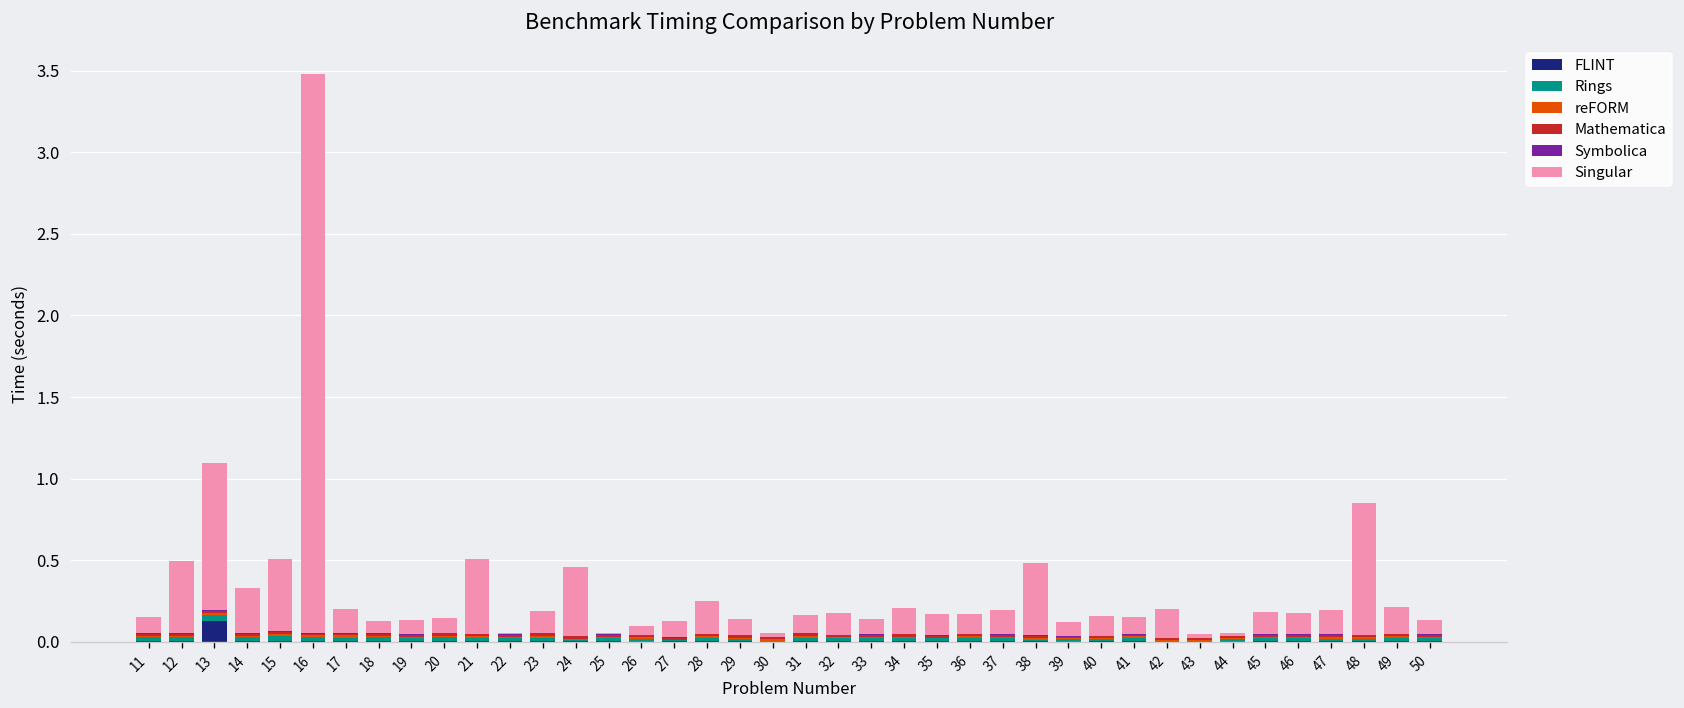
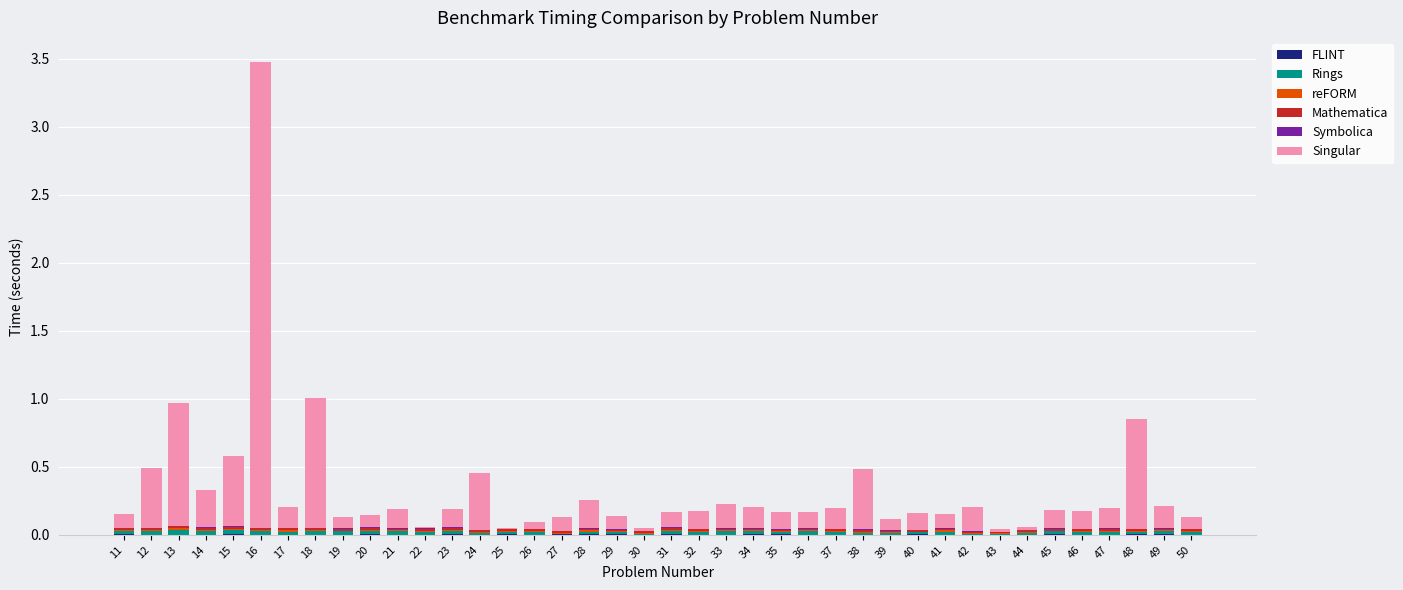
FLINT, 13: 0.13 -> 0.00
Singular, 15: 0.44 -> 0.52
Singular, 18: 0.08 -> 0.96
Singular, 21: 0.46 -> 0.14
Singular, 33: 0.10 -> 0.18
